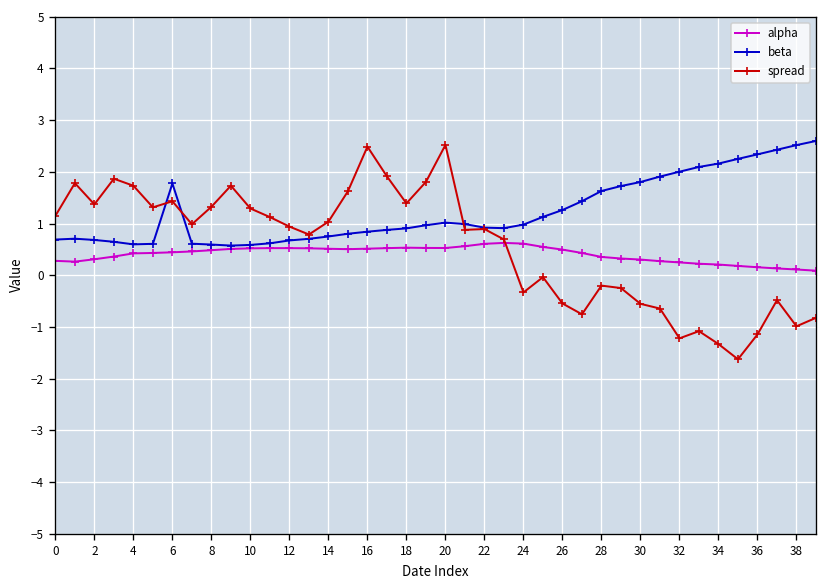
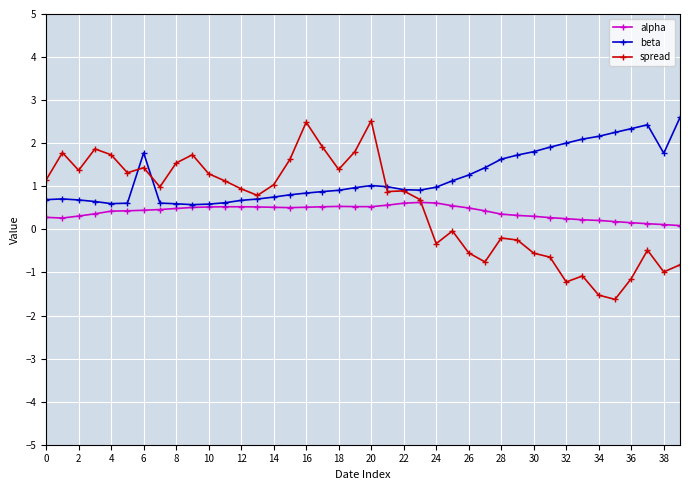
spread, 8: 1.3 -> 1.5
spread, 34: -1.3 -> -1.5
beta, 38: 2.5 -> 1.8
